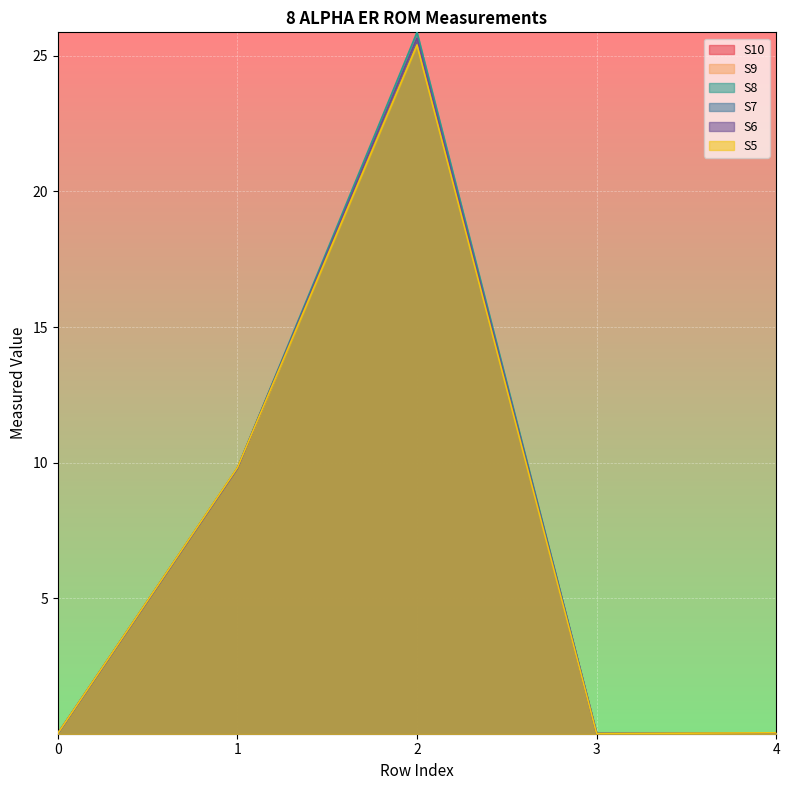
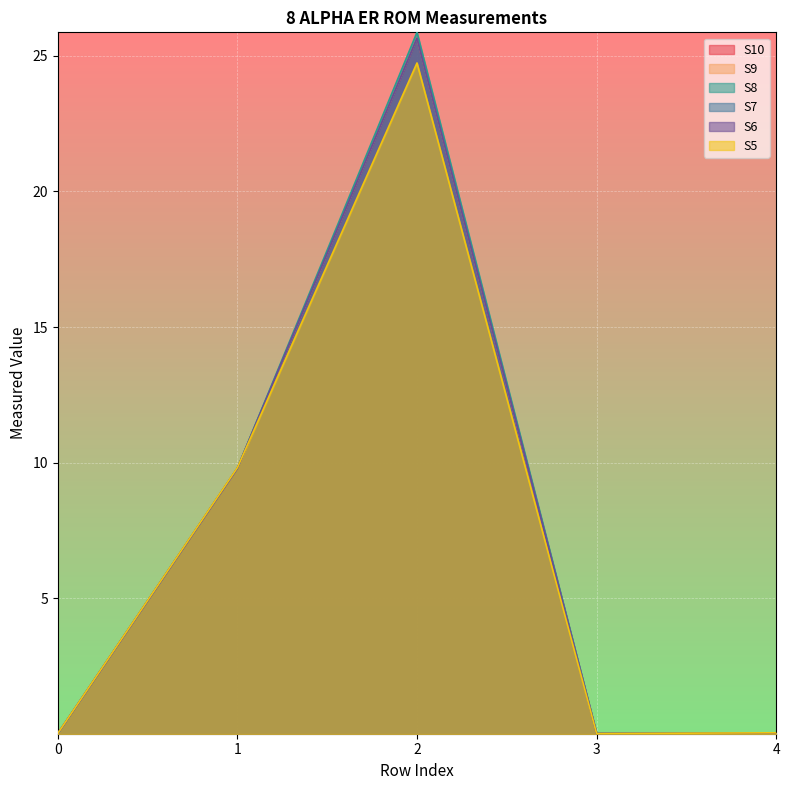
S5, 2: 25.4 -> 24.7
